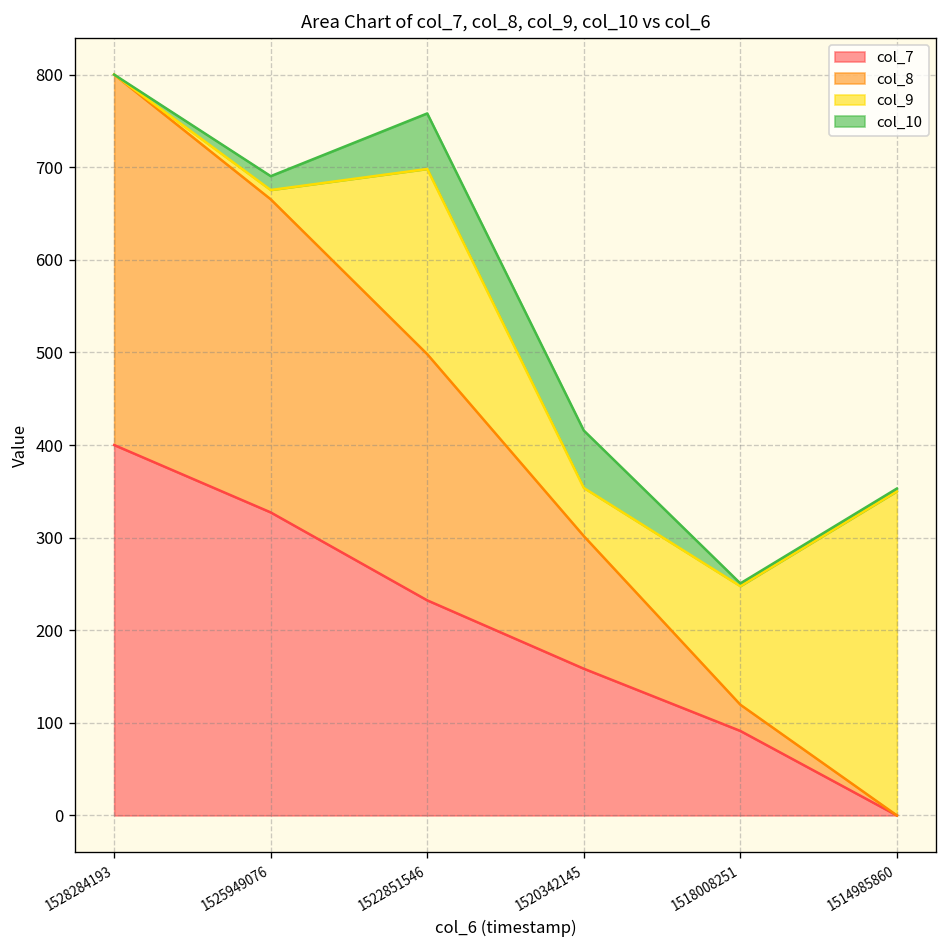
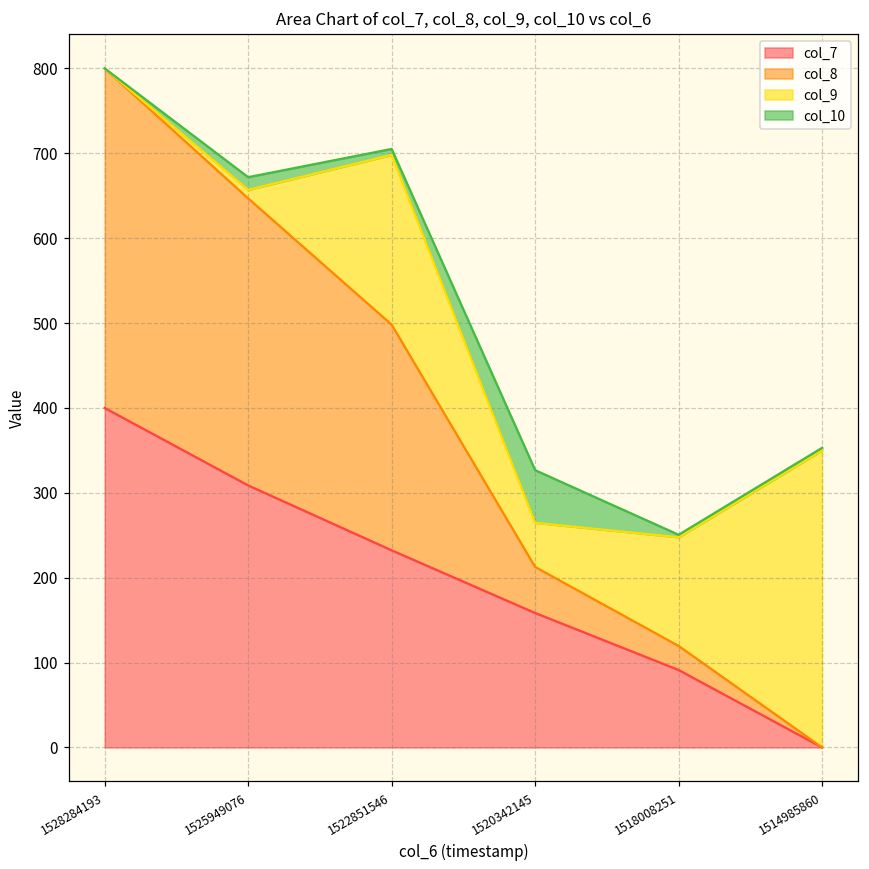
col_7, 1525949076: 330 -> 310
col_10, 1522851546: 60 -> 10
col_8, 1520342145: 140 -> 50
